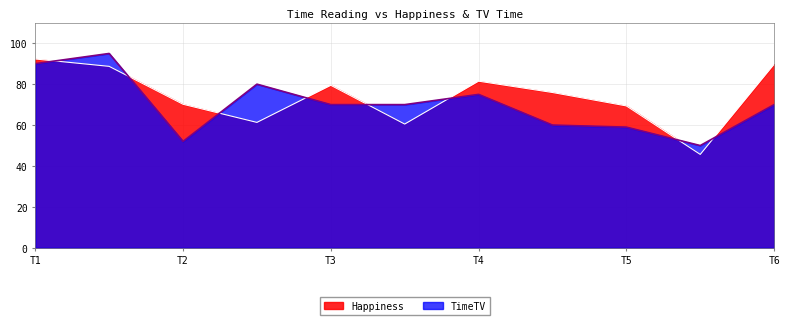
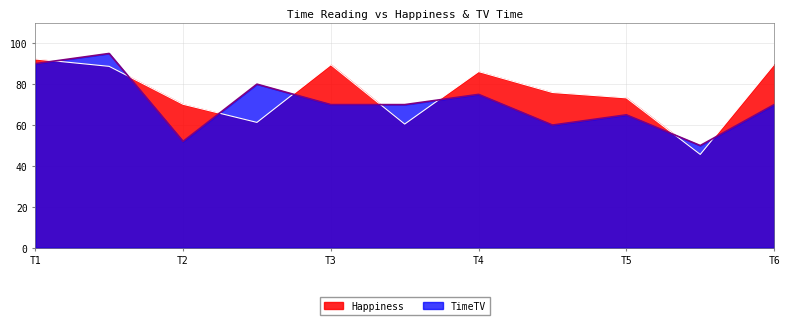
Happiness, T3: 79 -> 90
Happiness, T4: 81 -> 86
Happiness, T5: 69 -> 73
TimeTV, T5: 59 -> 65
